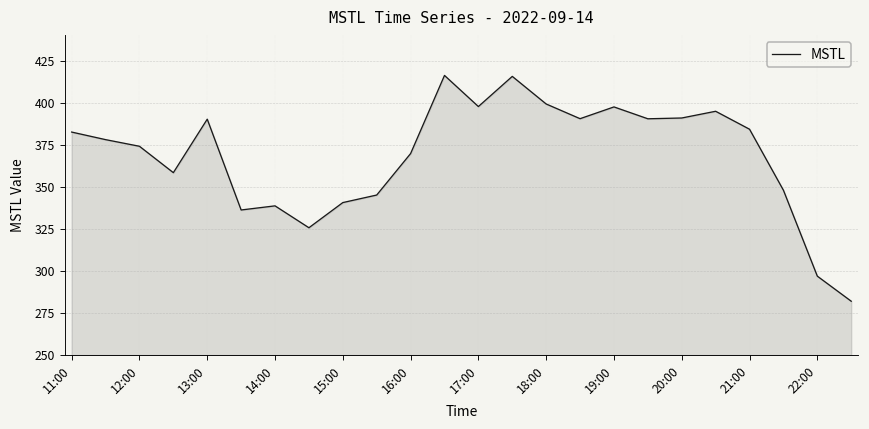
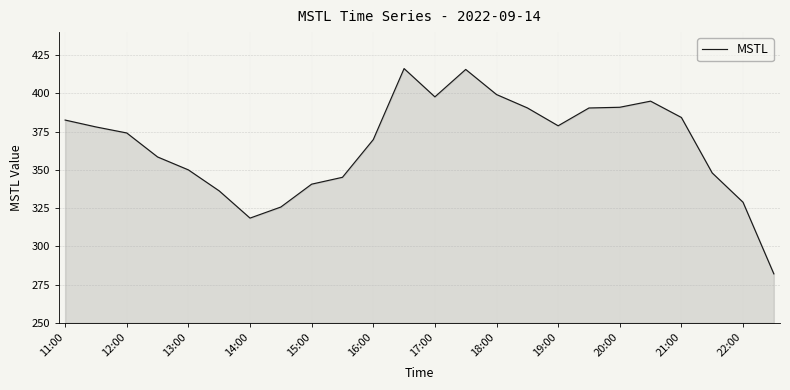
13:00: 390 -> 350
14:00: 339 -> 318
19:00: 397 -> 379
22:00: 297 -> 329
